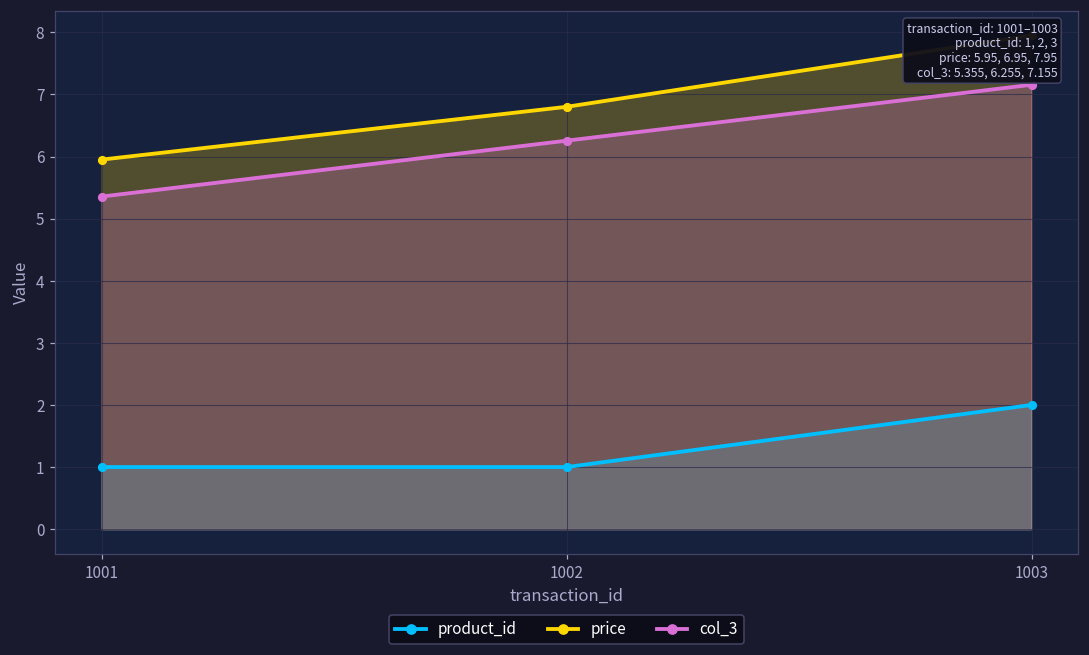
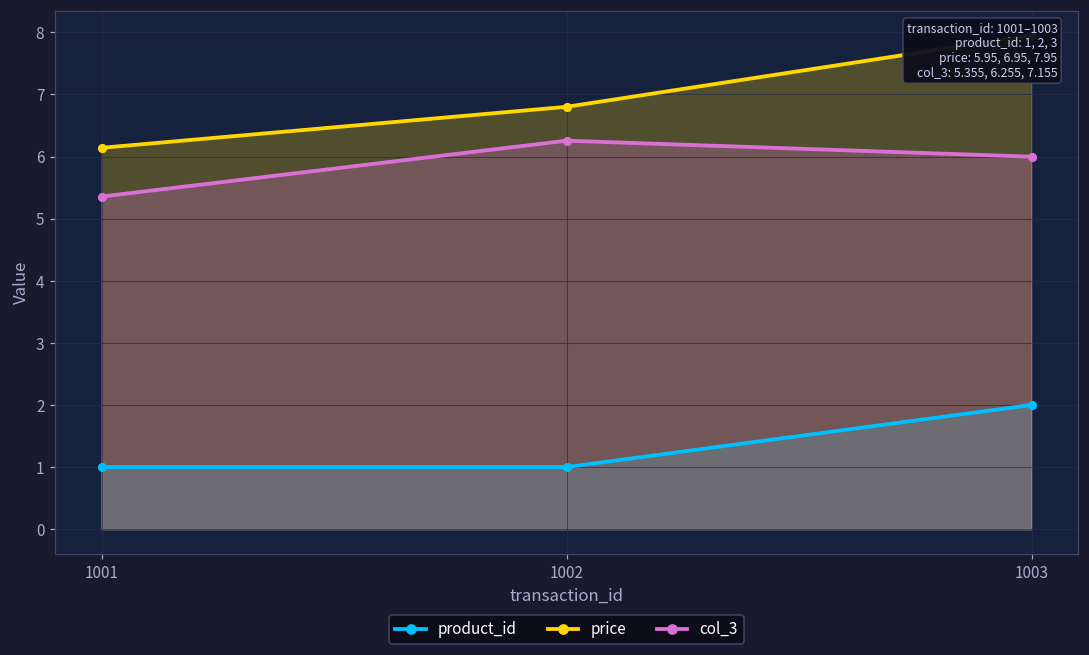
price, 1001: 6.0 -> 6.1
col_3, 1003: 7.2 -> 6.0
